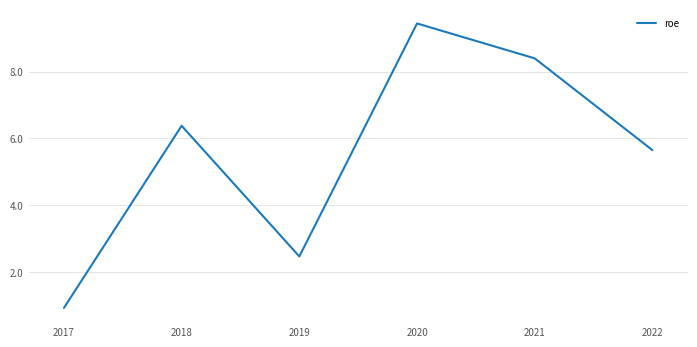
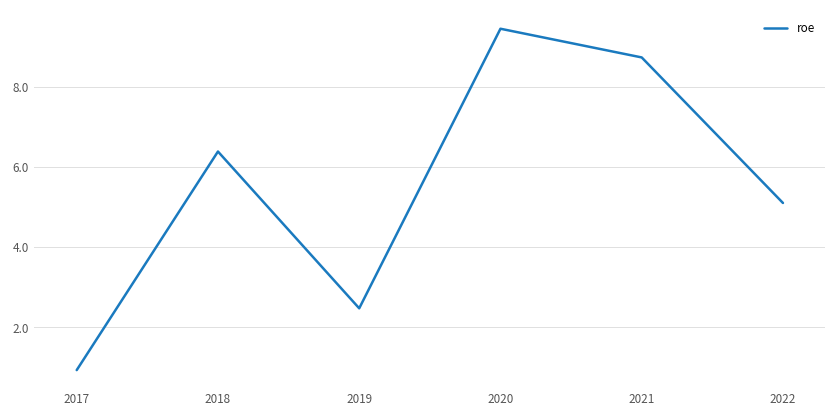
2021: 8.4 -> 8.7
2022: 5.7 -> 5.1
